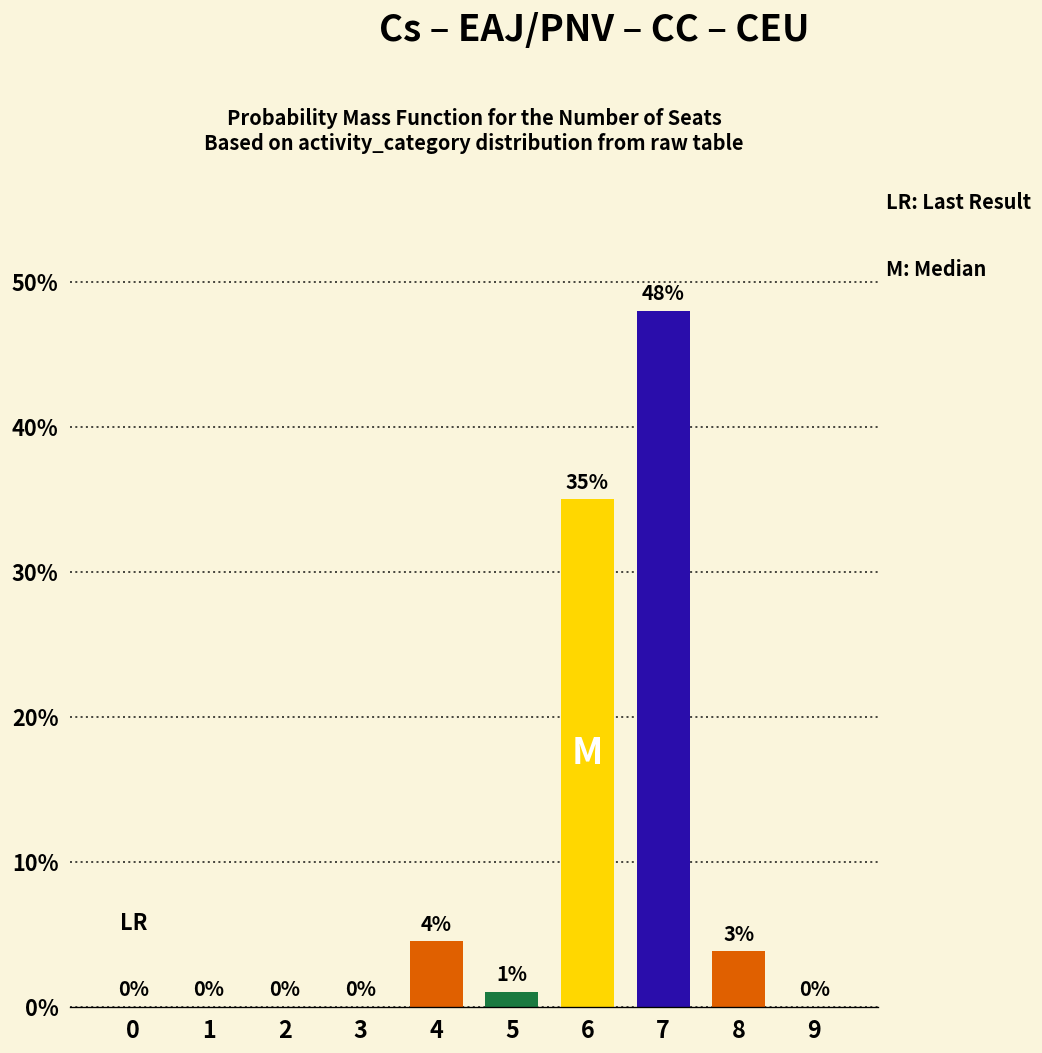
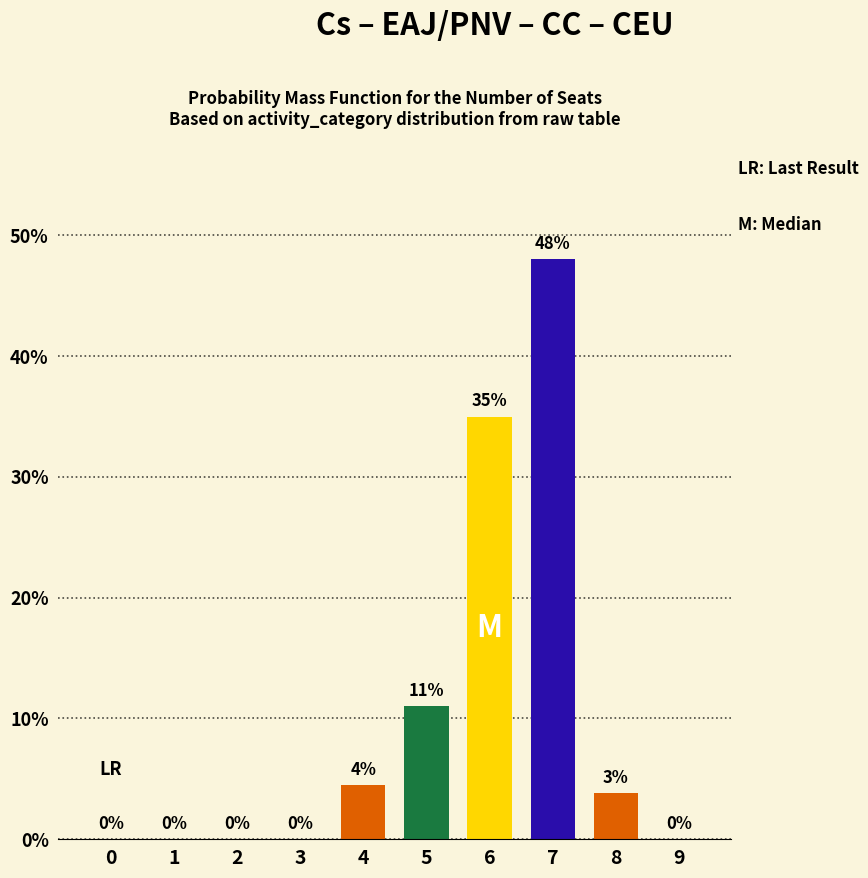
5: 1% -> 11%
